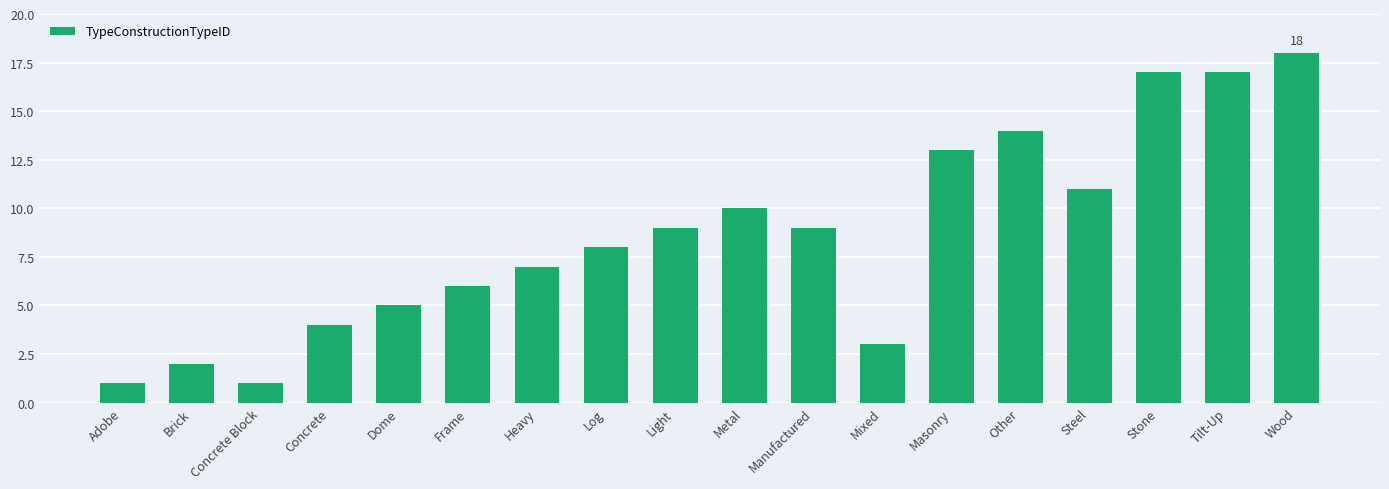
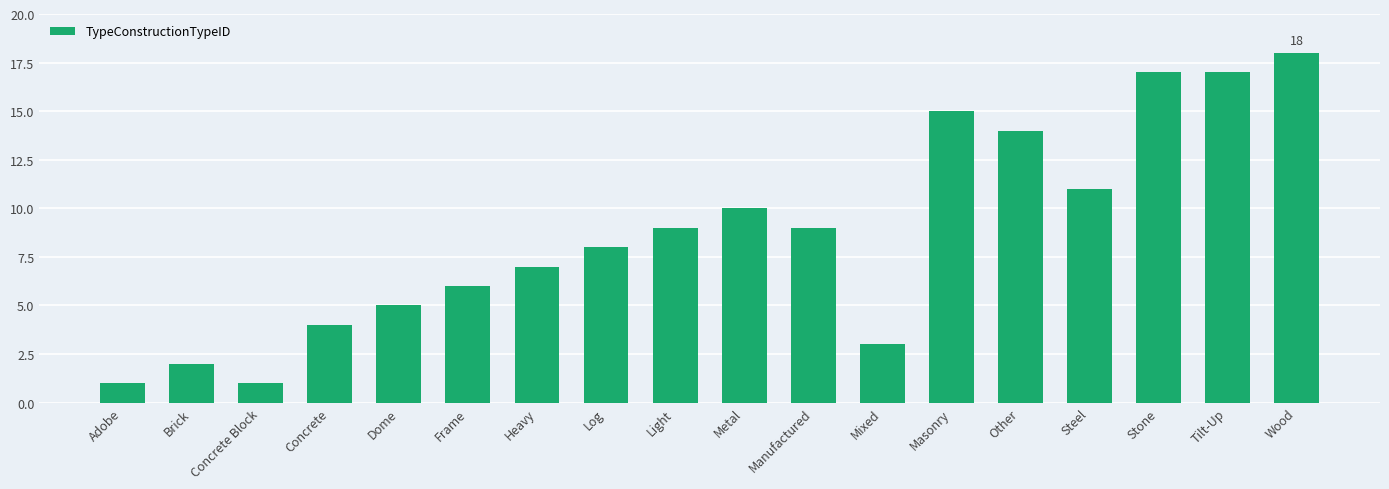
Masonry: 13 -> 15
